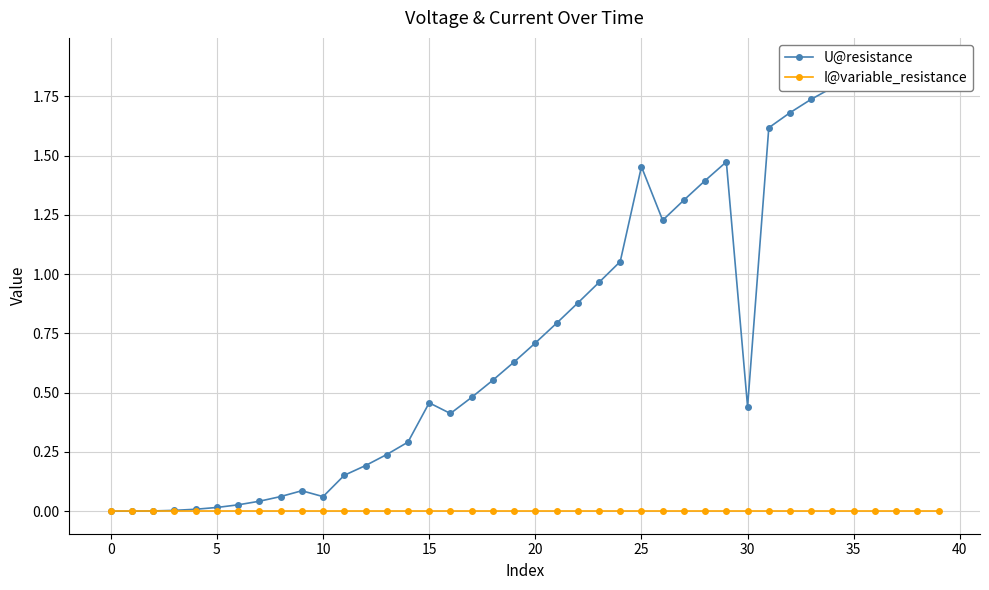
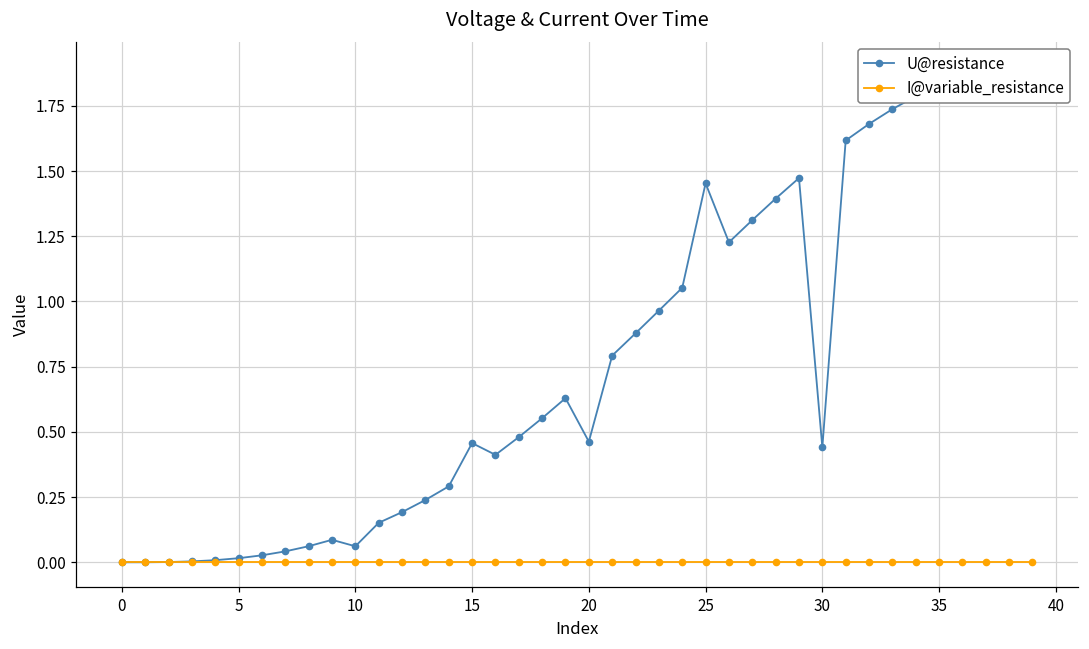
U@resistance, 20: 0.71 -> 0.46
